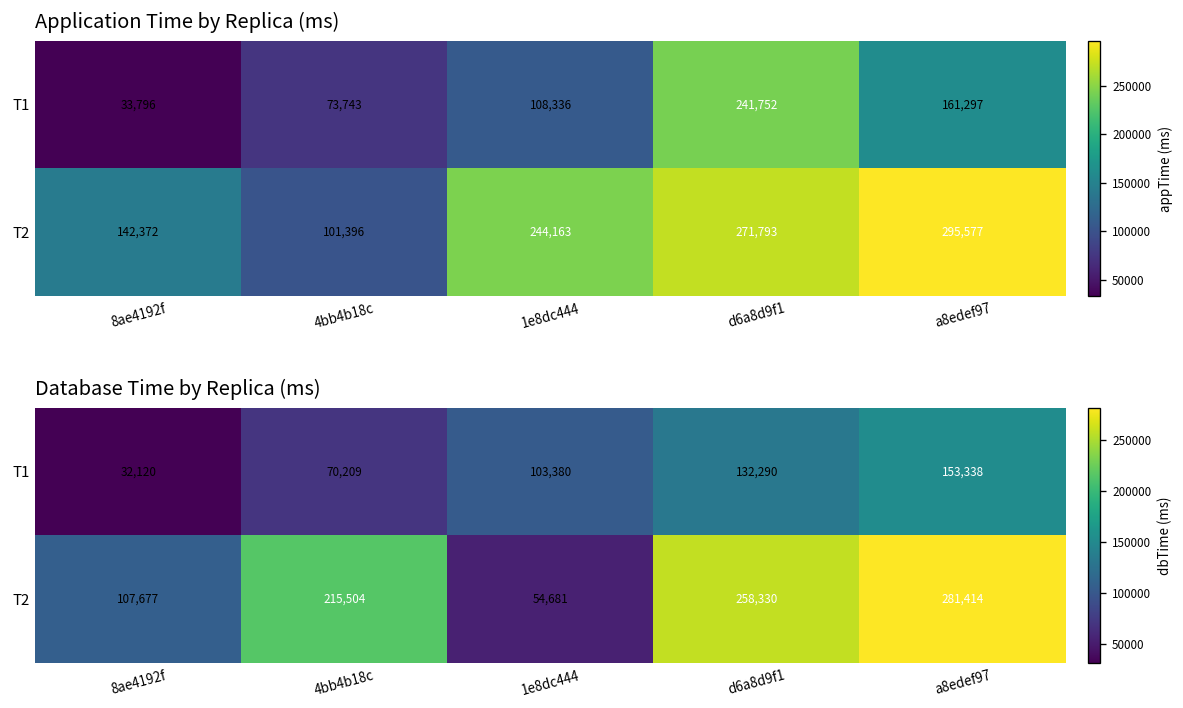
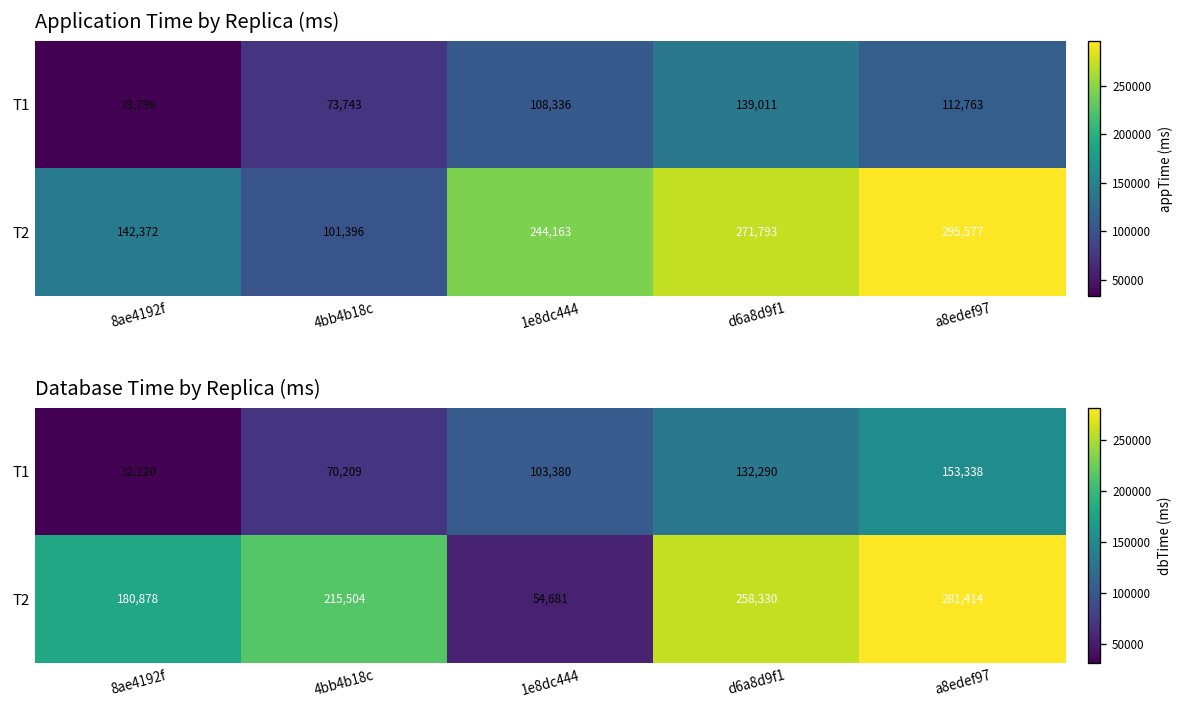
Application Time by Replica (ms), T1, d6a8d9f1: 241,752 -> 139,011
Application Time by Replica (ms), T1, a8edef97: 161,297 -> 112,763
Database Time by Replica (ms), T2, 8ae4192f: 107,677 -> 180,878
